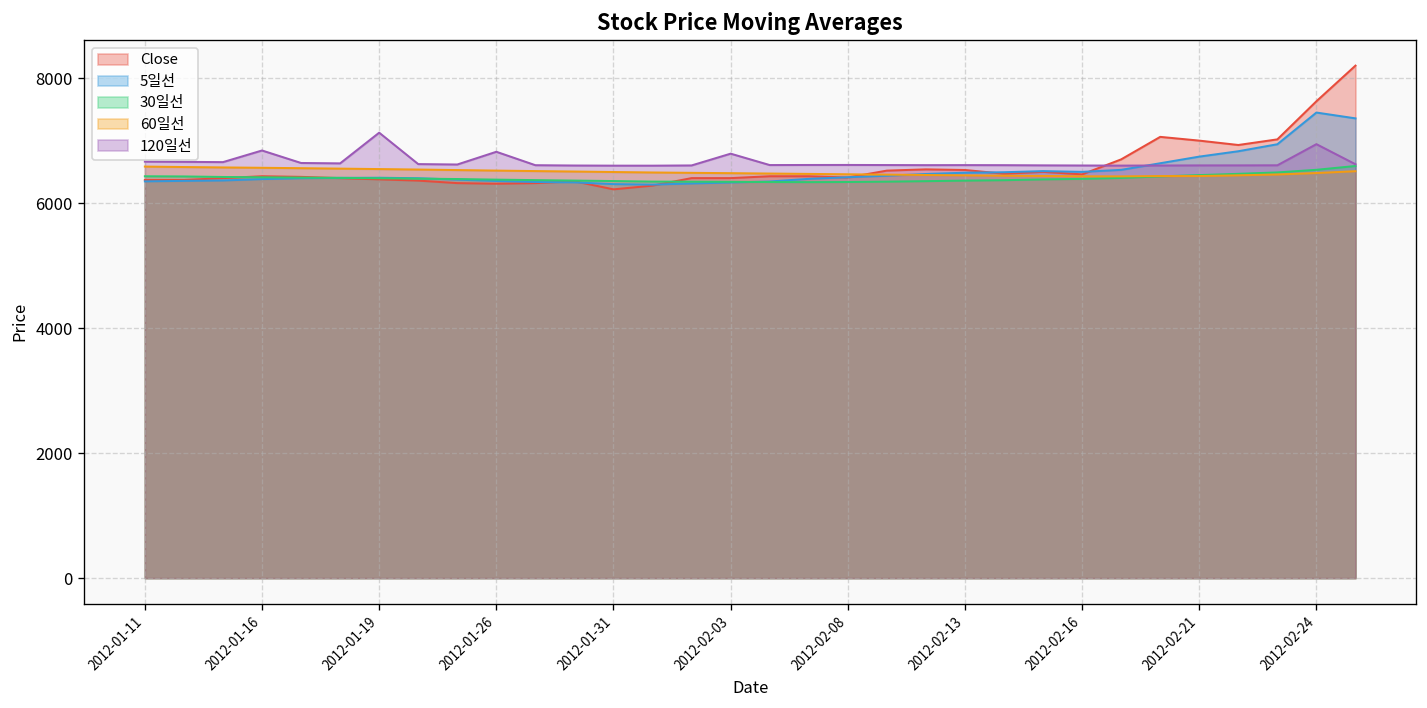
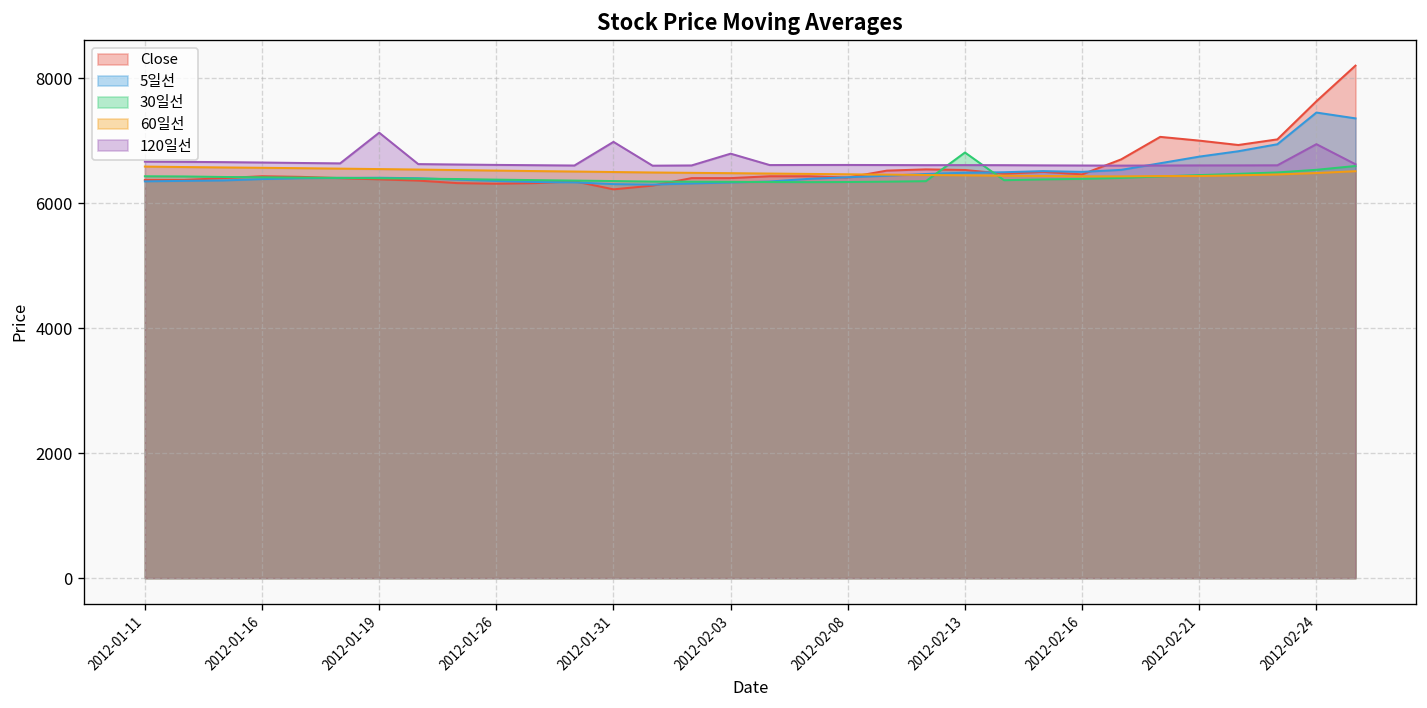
120일선, 2012-01-16: 6800 -> 6600
120일선, 2012-01-26: 6800 -> 6600
120일선, 2012-01-31: 6600 -> 7000
30일선, 2012-02-13: 6400 -> 6800
